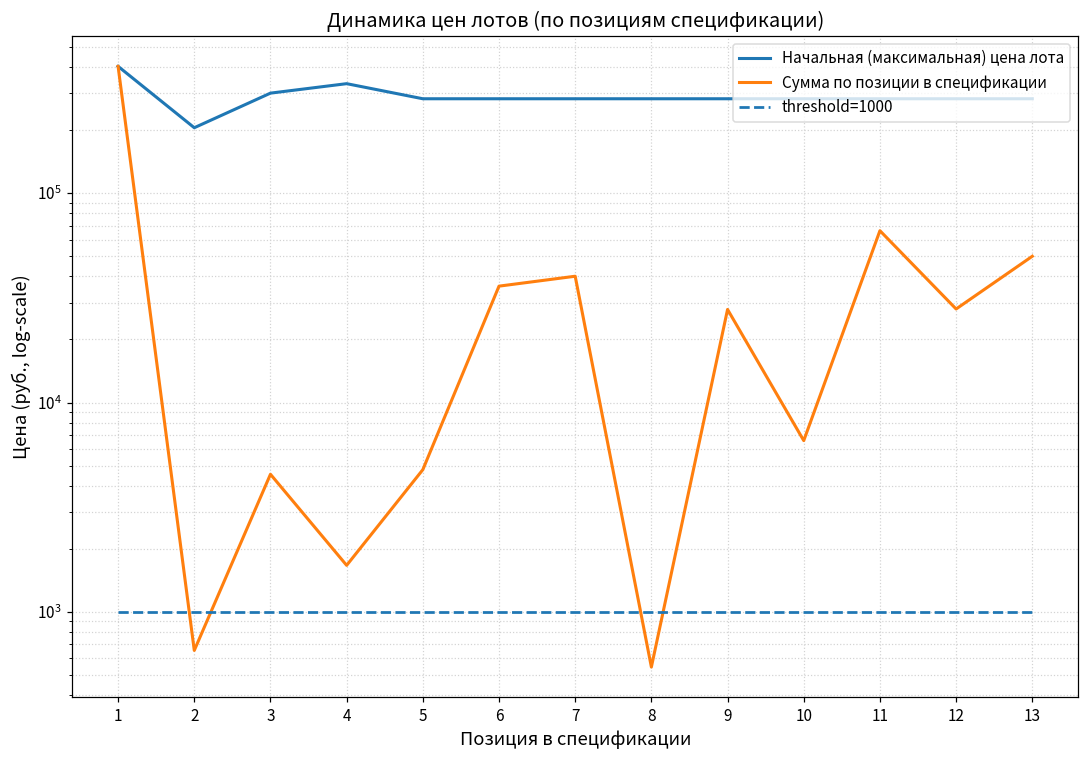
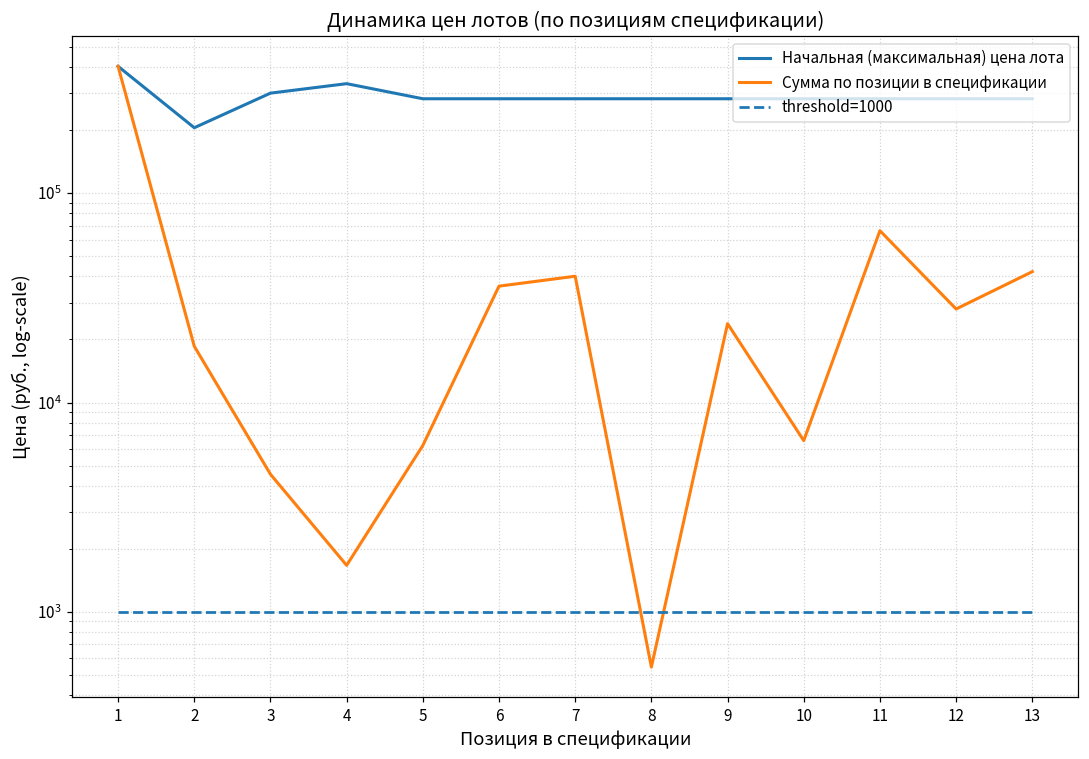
Сумма по позиции в спецификации, 2: 650 -> 19000
Сумма по позиции в спецификации, 5: 4800 -> 6200
Сумма по позиции в спецификации, 9: 28000 -> 24000
Сумма по позиции в спецификации, 13: 50000 -> 42000
